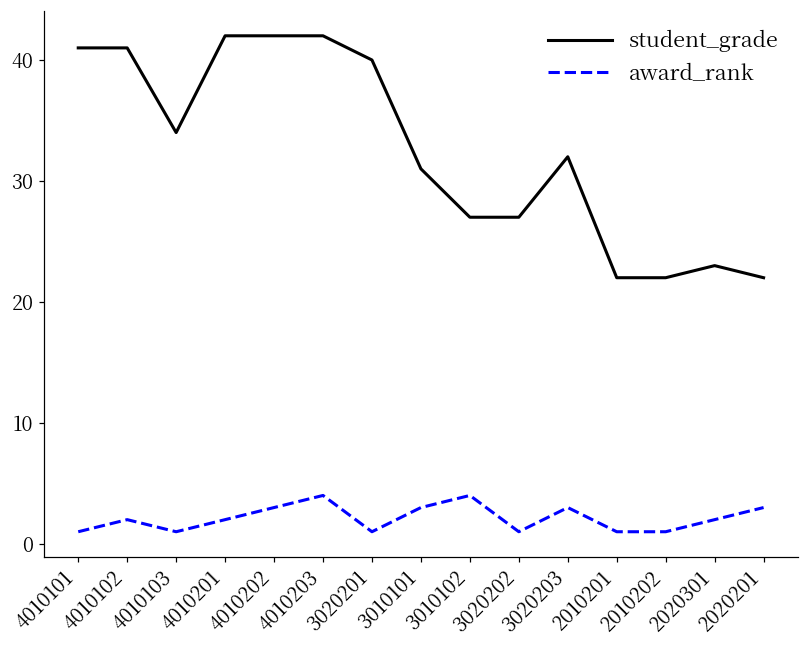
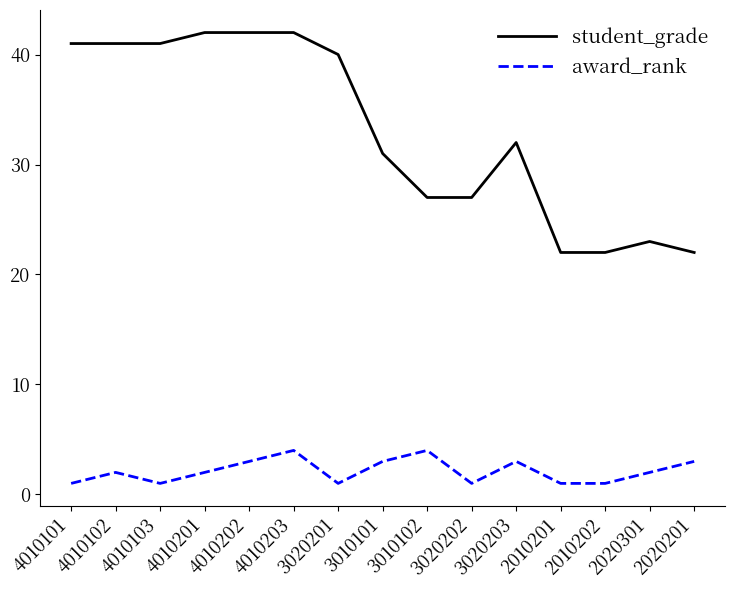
student_grade, 4010103: 34 -> 41
